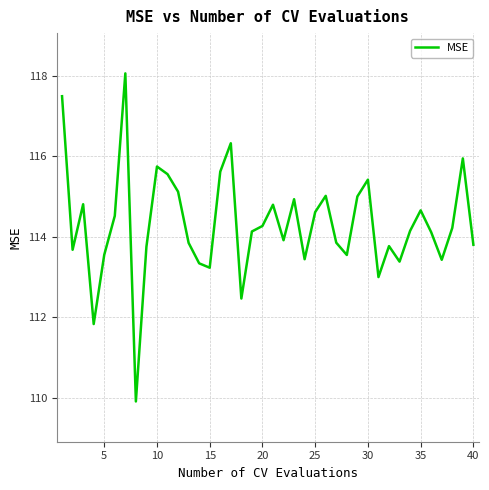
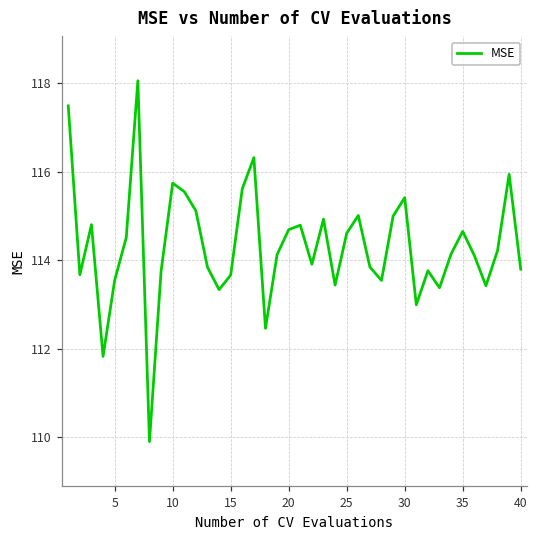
15: 113.2 -> 113.7
20: 114.3 -> 114.7
